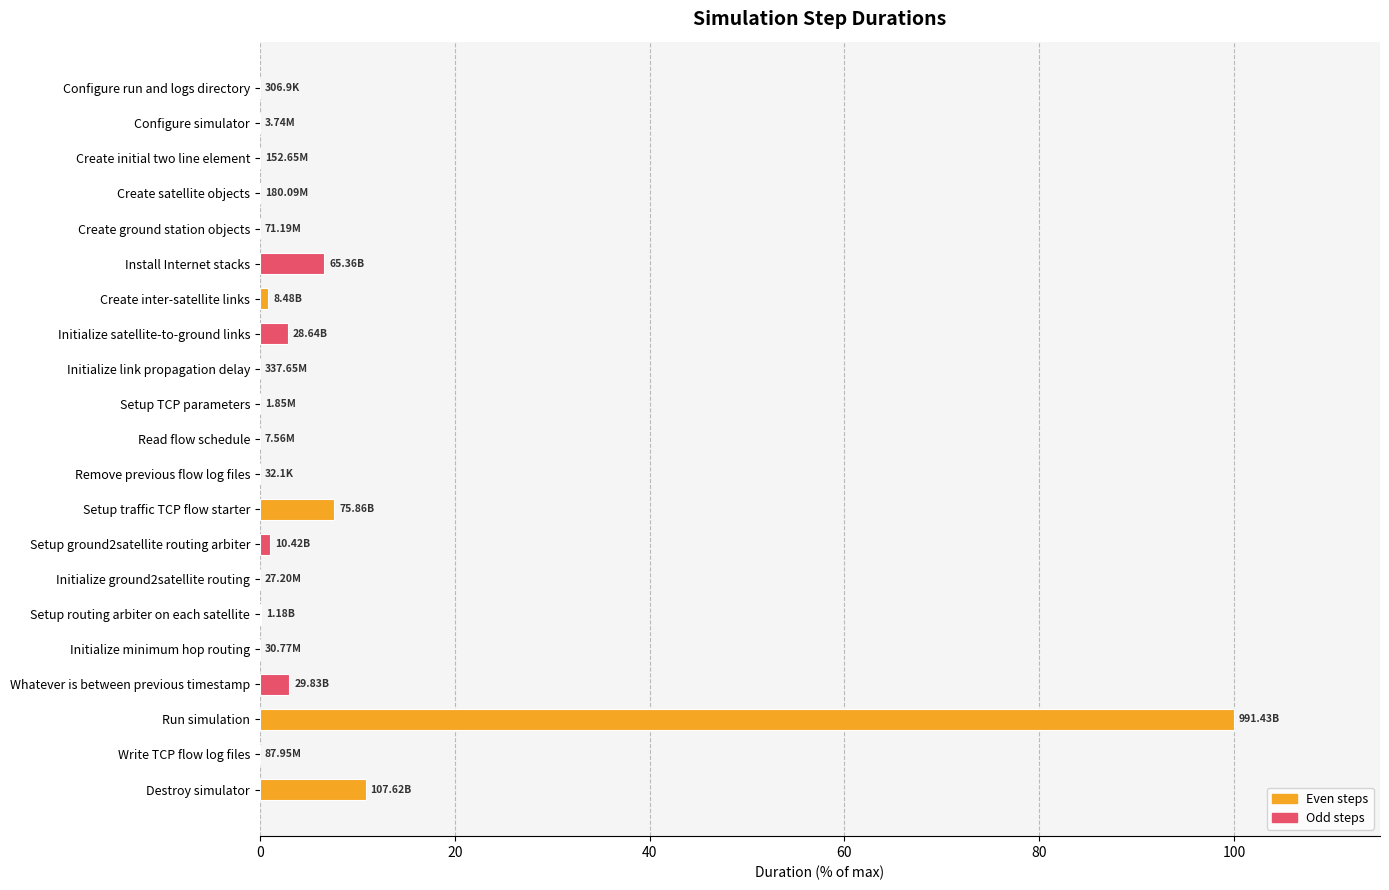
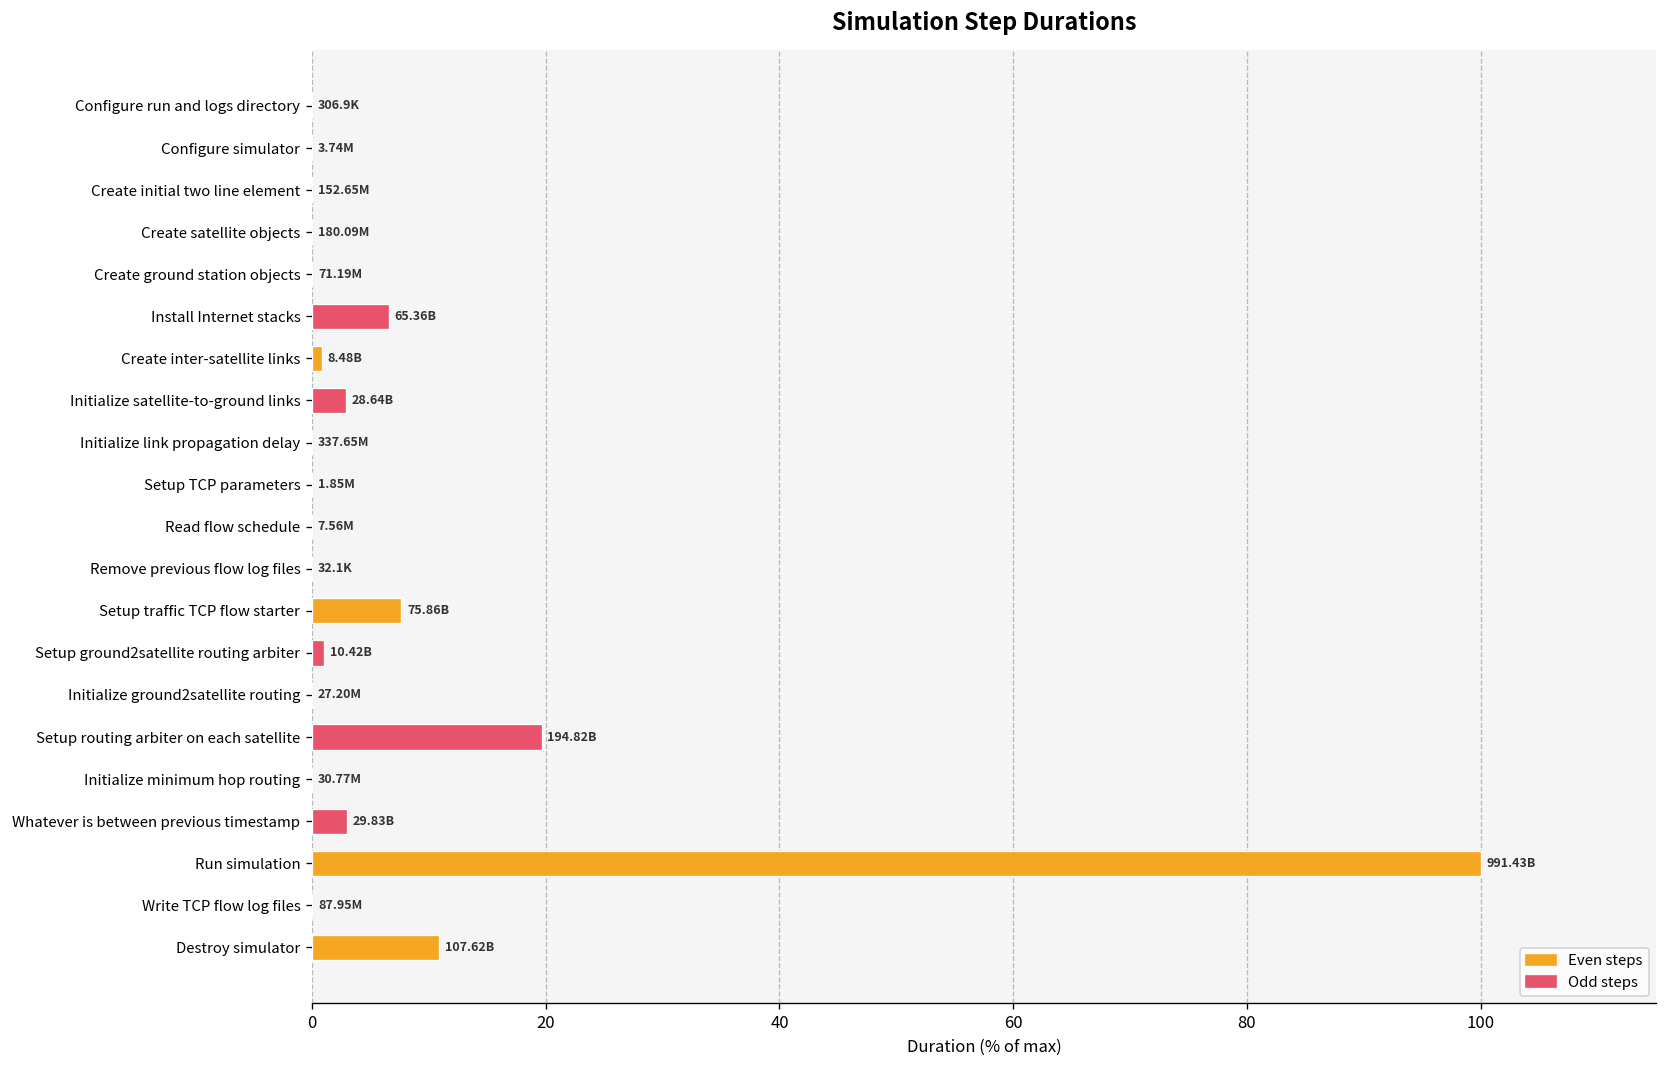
Setup routing arbiter on each satellite: 1.18B -> 194.82B
